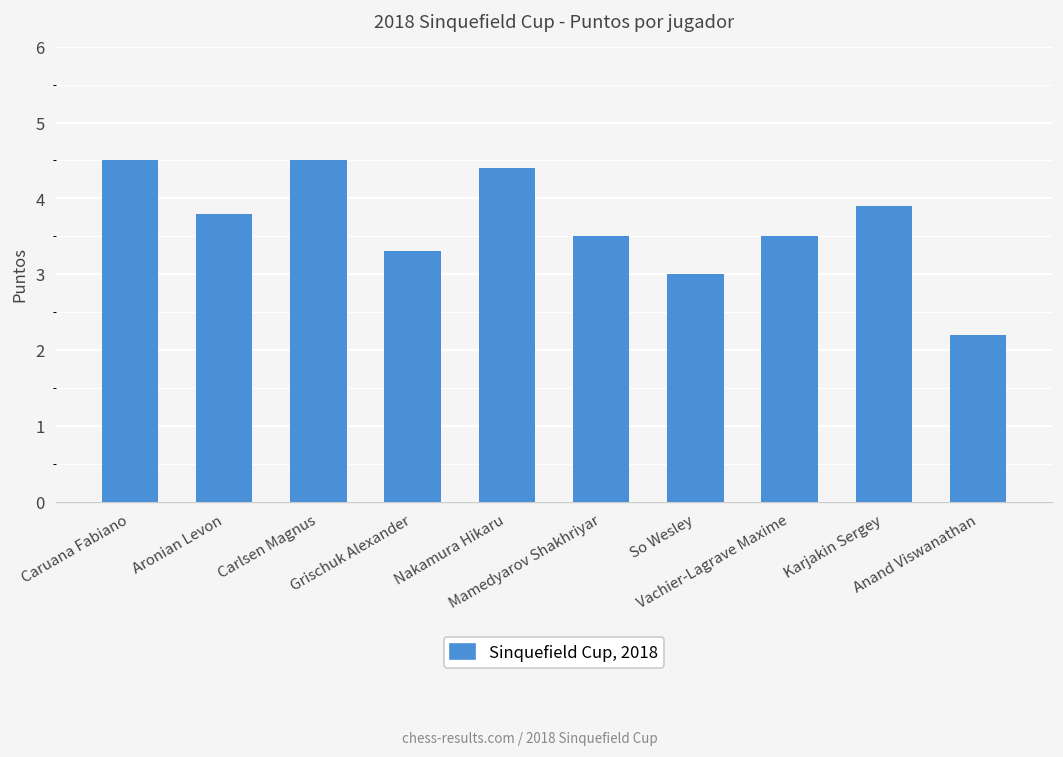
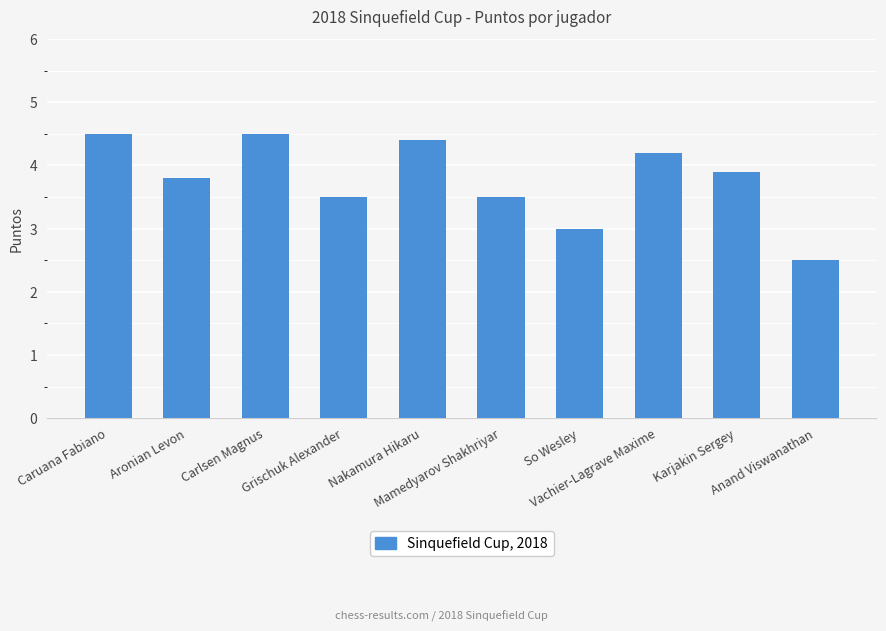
Grischuk Alexander: 3.3 -> 3.5
Vachier-Lagrave Maxime: 3.5 -> 4.2
Anand Viswanathan: 2.2 -> 2.5
